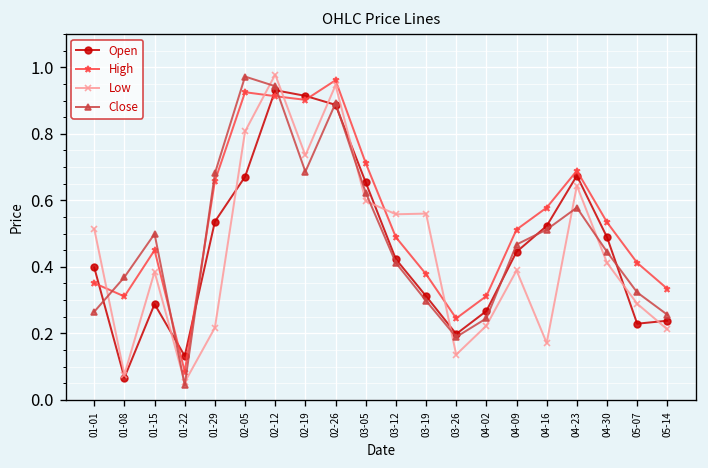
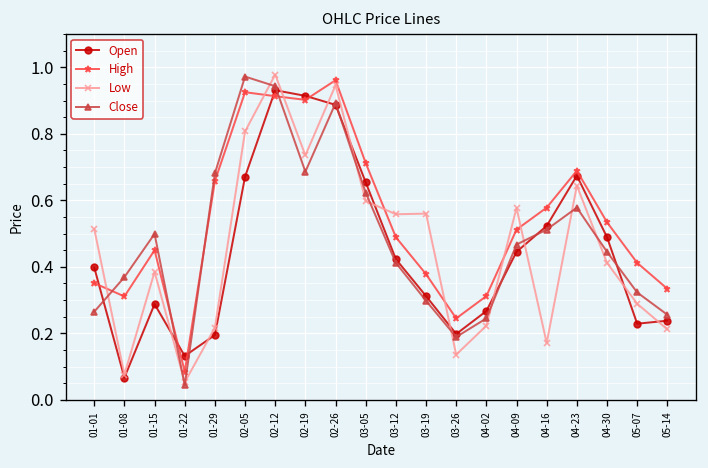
Open, 01-29: 0.54 -> 0.20
Low, 04-09: 0.39 -> 0.58
